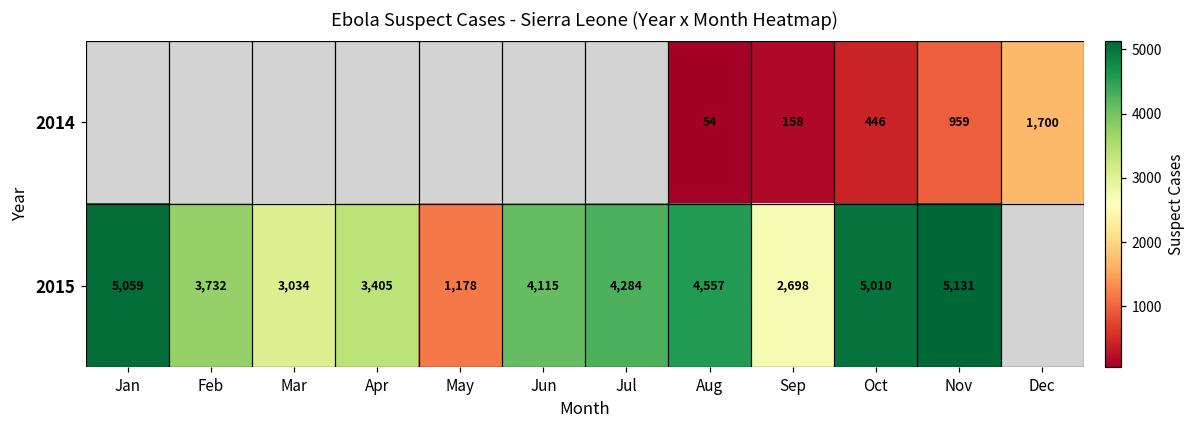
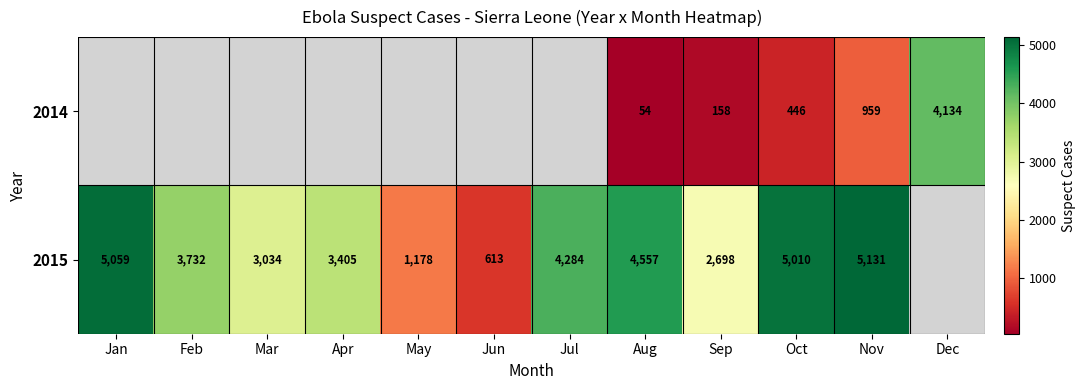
2014, Dec: 1,700 -> 4,134
2015, Jun: 4,115 -> 613
